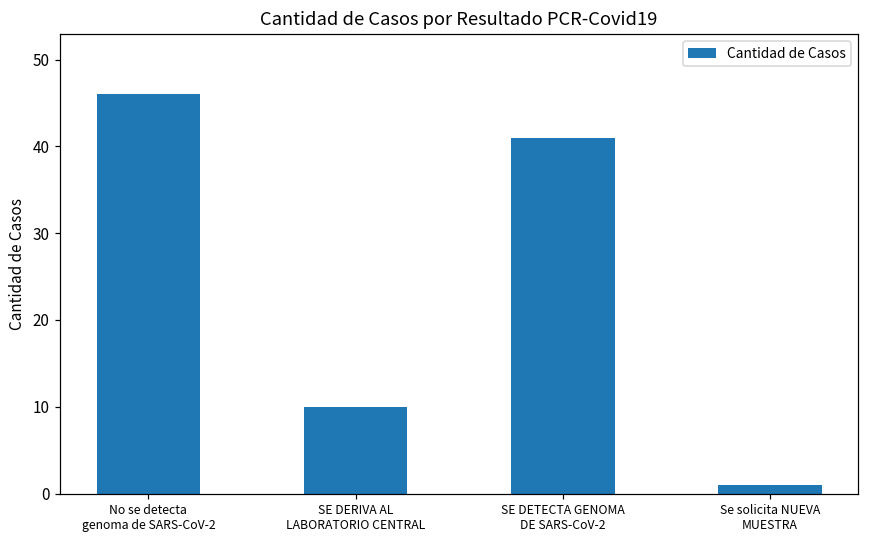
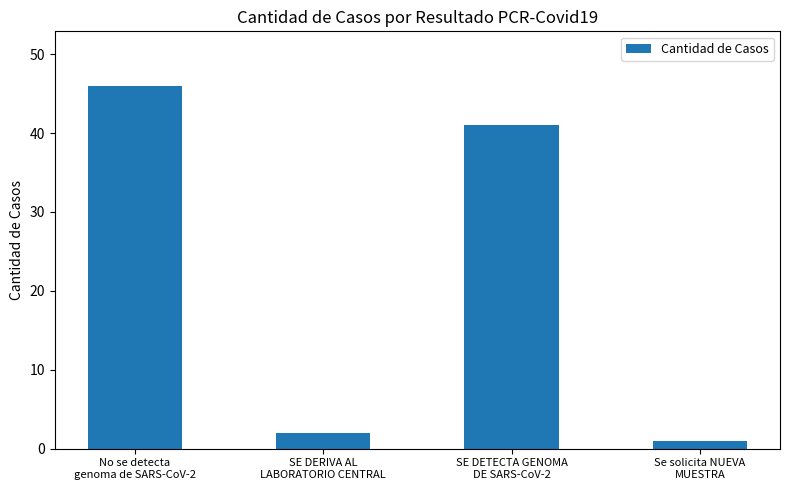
SE DERIVA AL LABORATORIO CENTRAL: 10 -> 2
